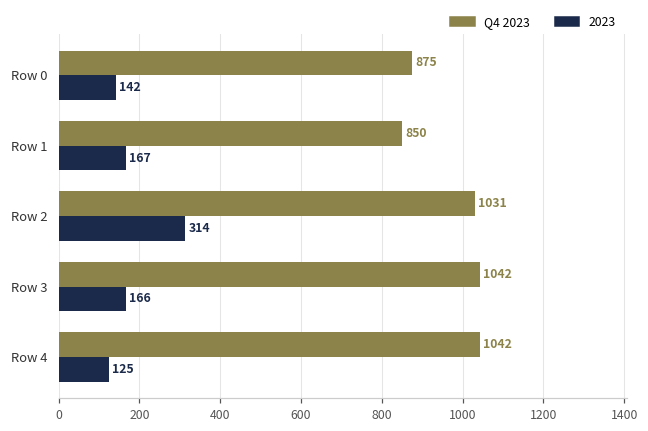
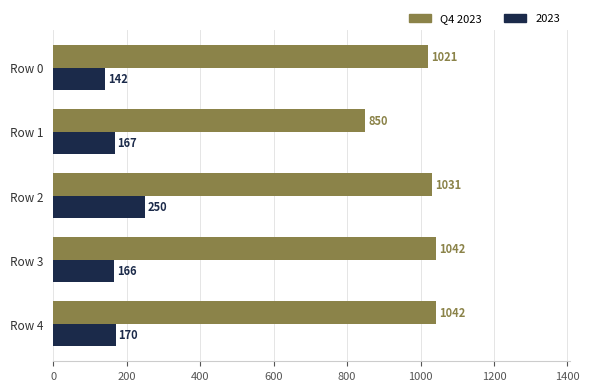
Q4 2023, Row 0: 875 -> 1021
2023, Row 2: 314 -> 250
2023, Row 4: 125 -> 170
